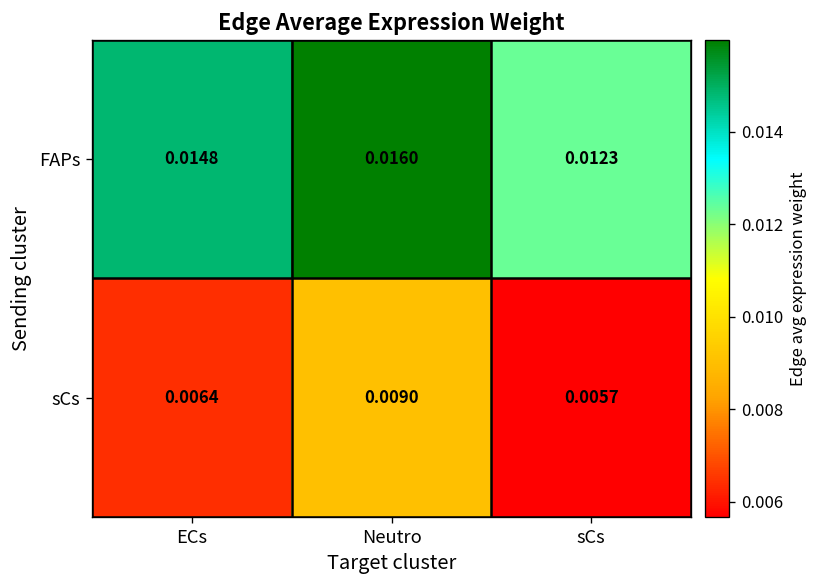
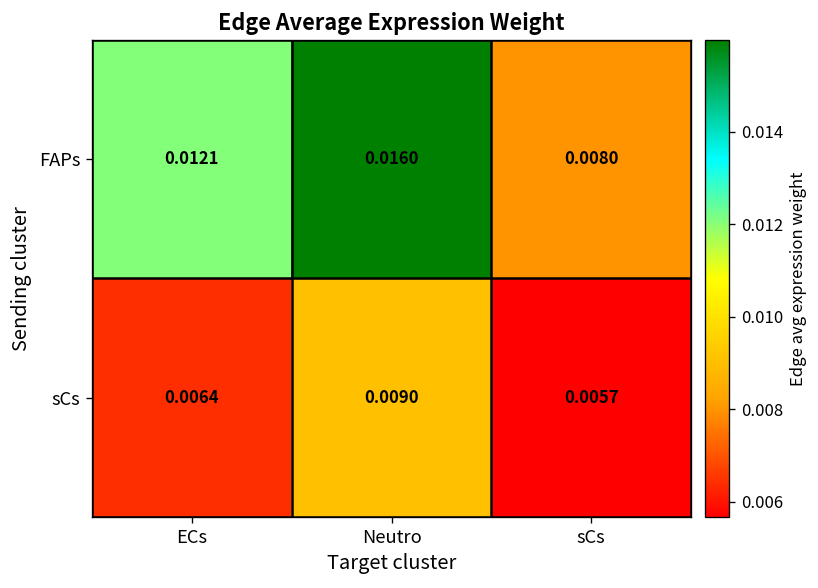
FAPs, ECs: 0.0148 -> 0.0121
FAPs, sCs: 0.0123 -> 0.0080
